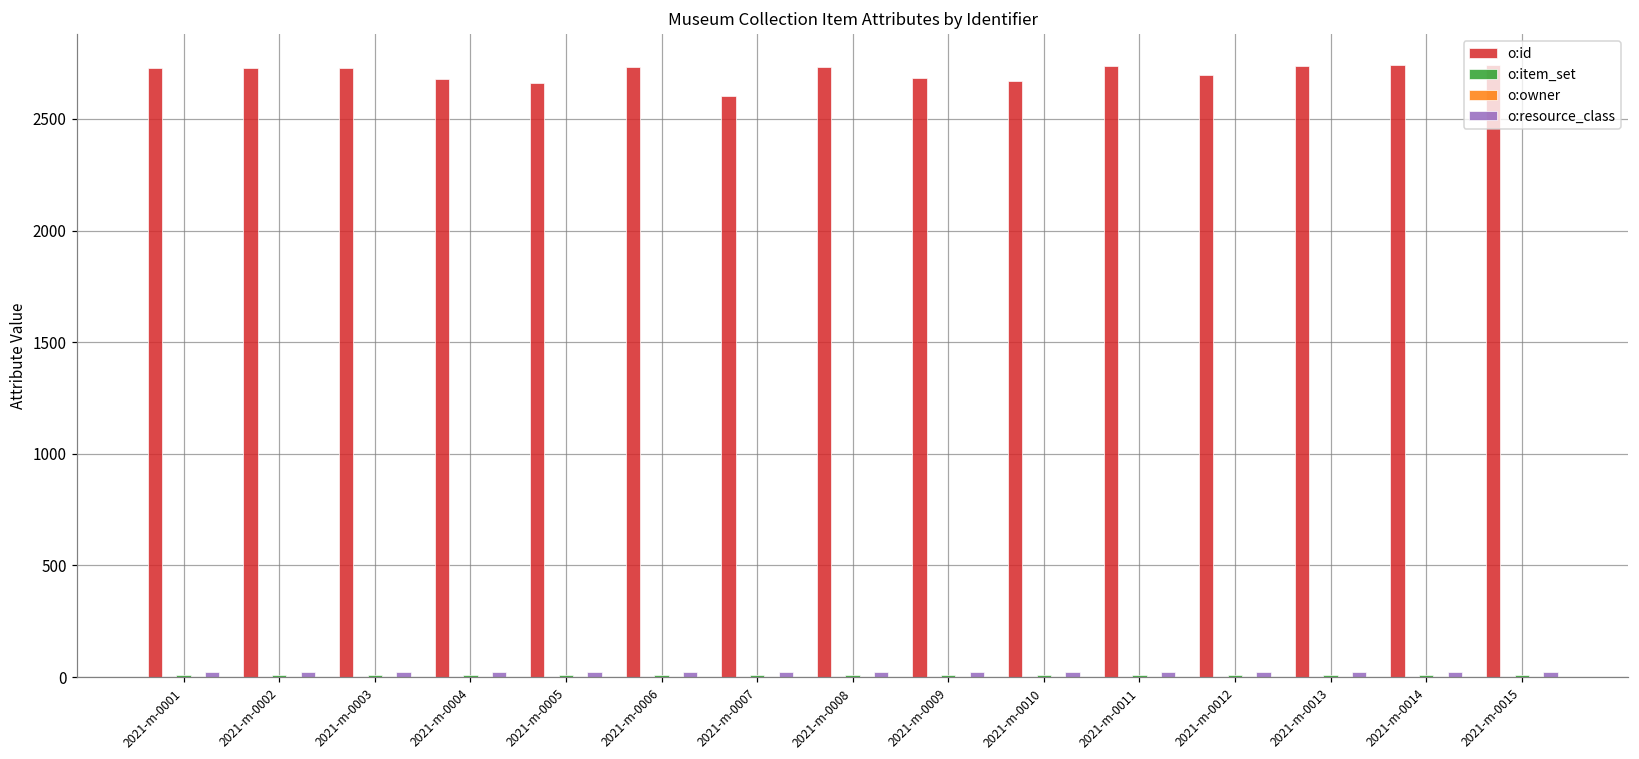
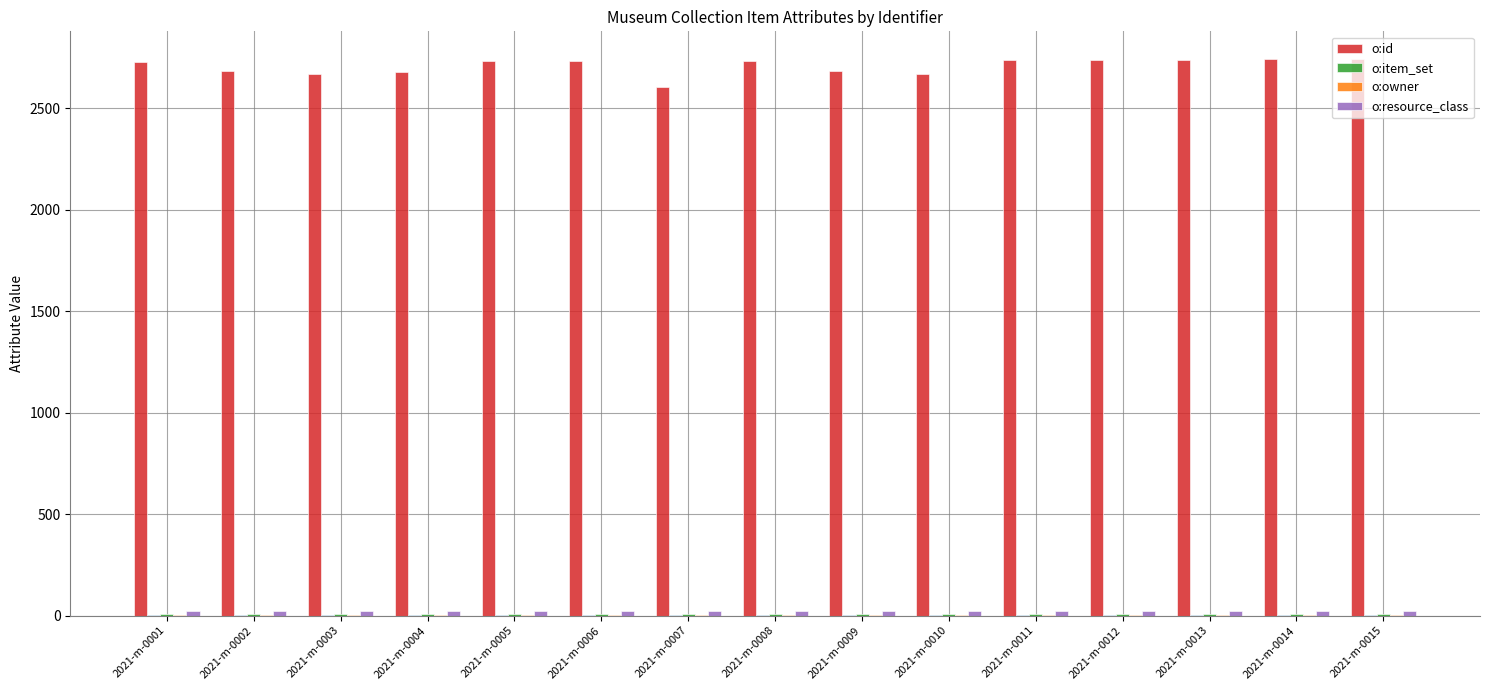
o:id, 2021-m-0002: 2730 -> 2680
o:id, 2021-m-0003: 2730 -> 2670
o:id, 2021-m-0005: 2660 -> 2730
o:id, 2021-m-0012: 2700 -> 2740
